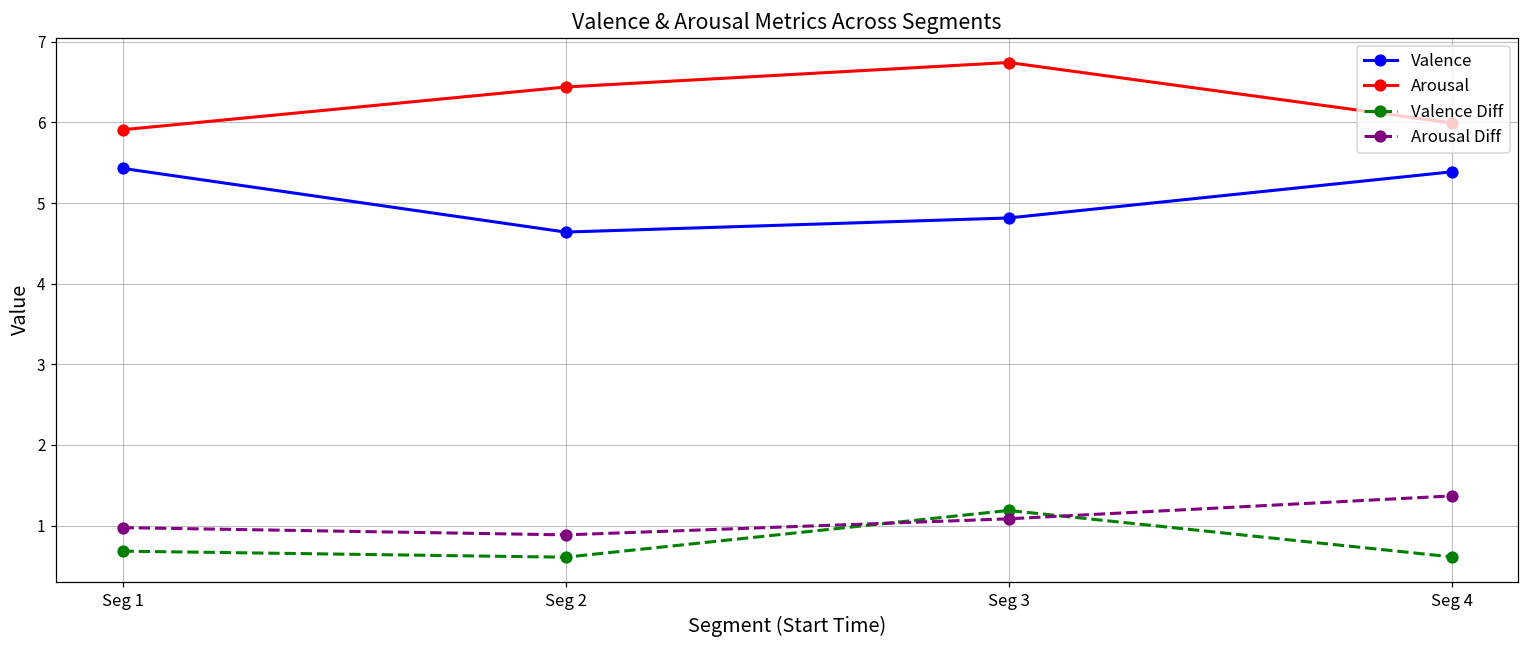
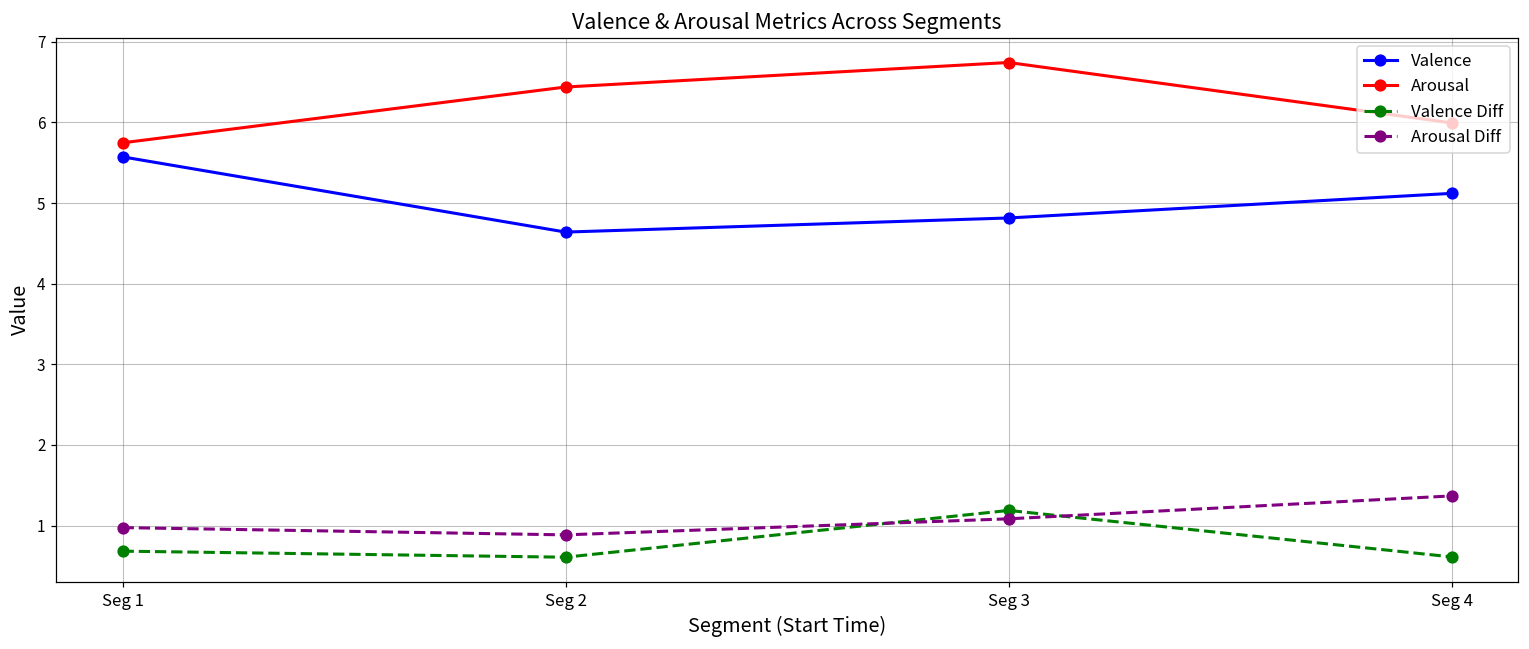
Valence, Seg 1: 5.4 -> 5.6
Arousal, Seg 1: 5.9 -> 5.7
Valence, Seg 4: 5.4 -> 5.1
